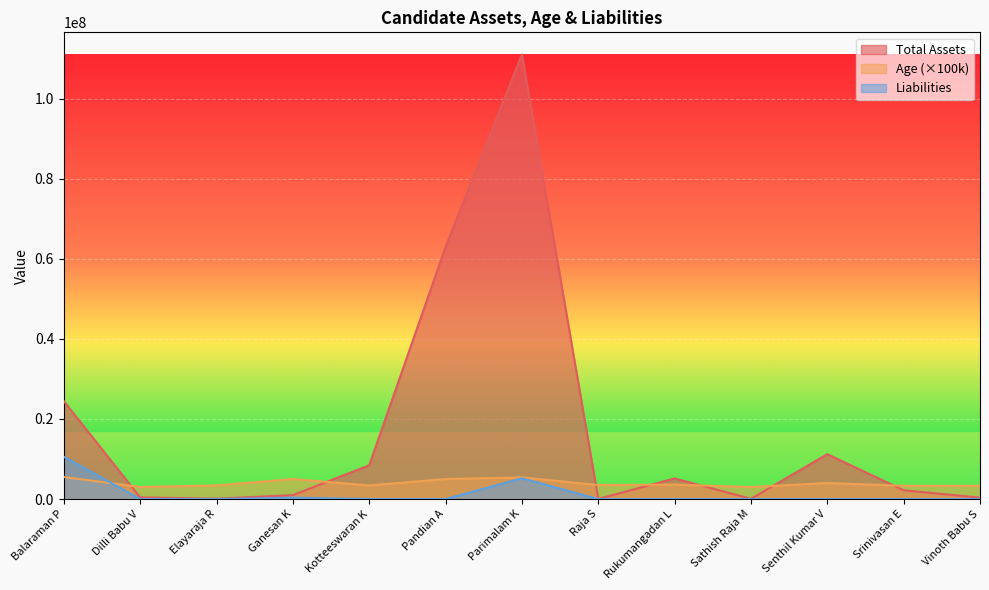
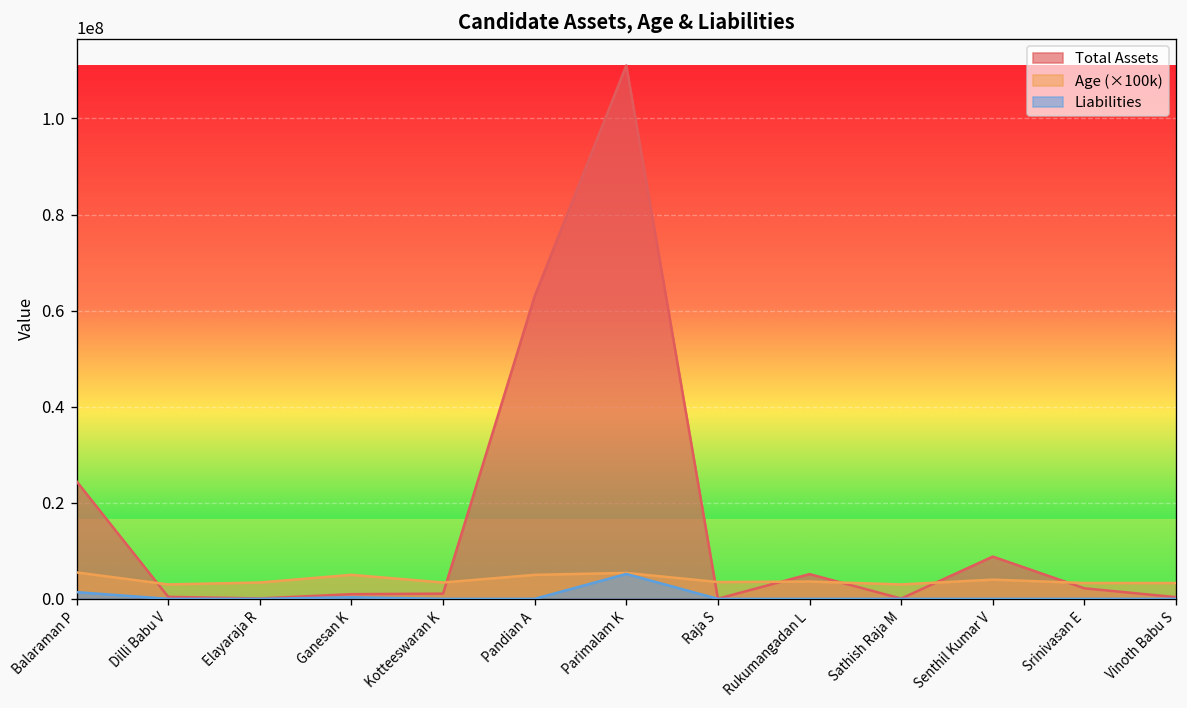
Liabilities, Balaraman P: 11000000 -> 1000000
Total Assets, Kotteeswaran K: 8000000 -> 1000000
Total Assets, Senthil Kumar V: 11000000 -> 9000000
